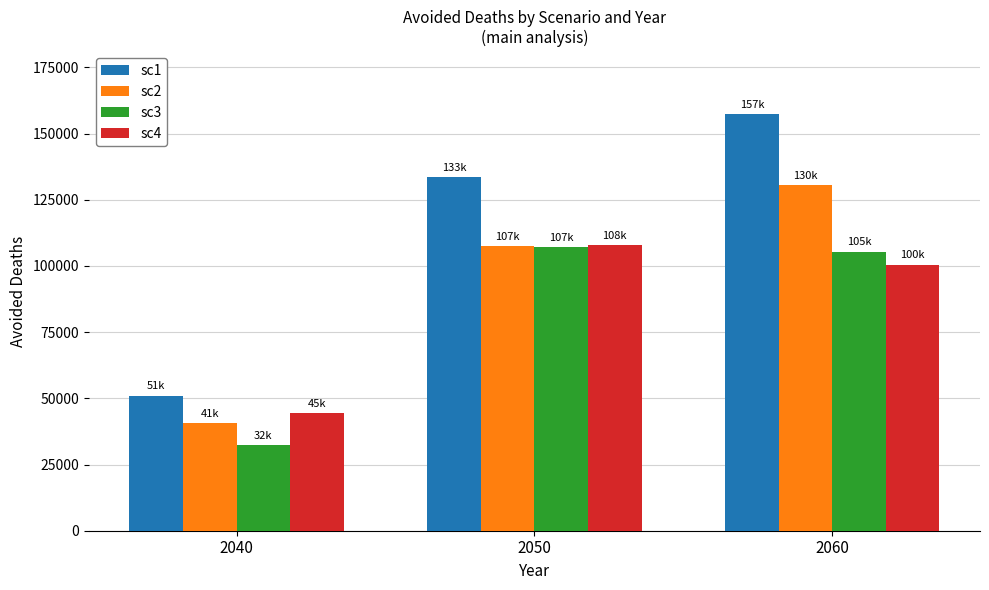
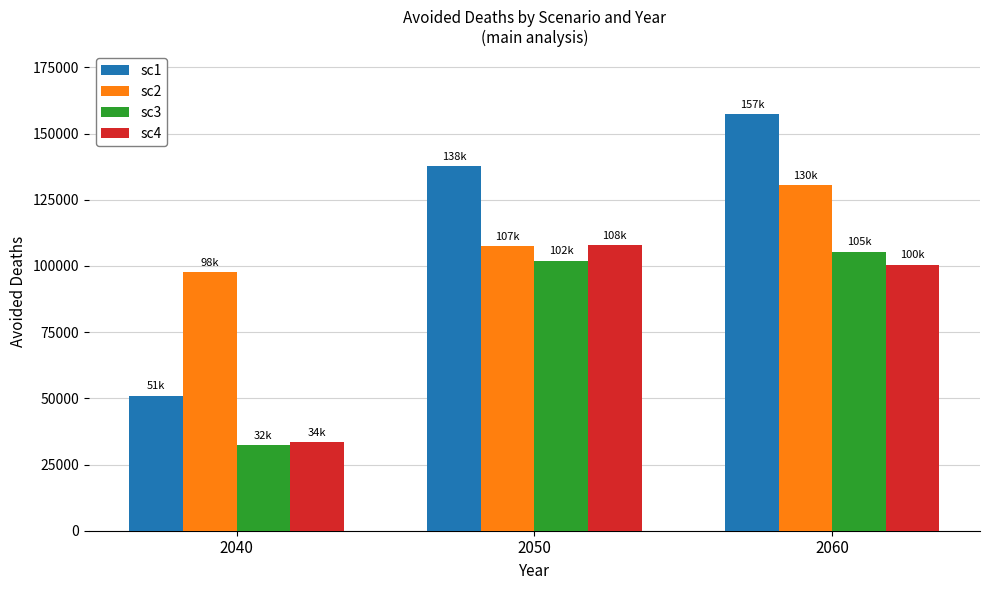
sc2, 2040: 41k -> 98k
sc4, 2040: 45k -> 34k
sc1, 2050: 133k -> 138k
sc3, 2050: 107k -> 102k
